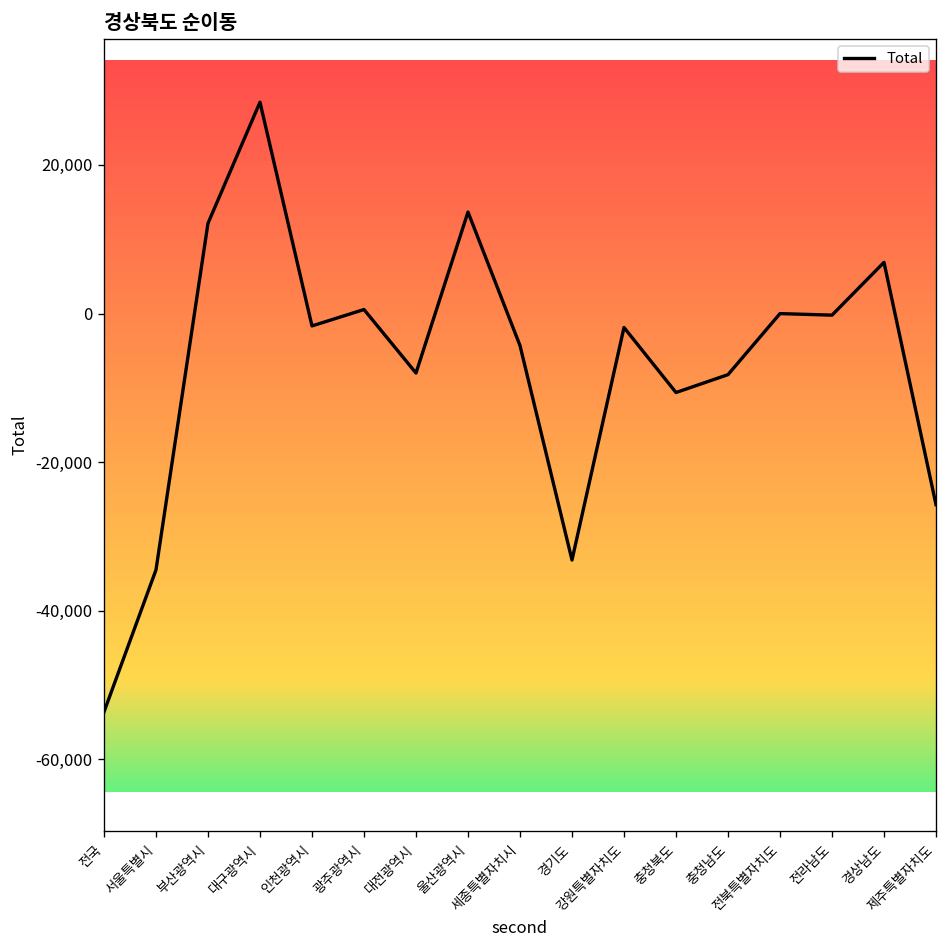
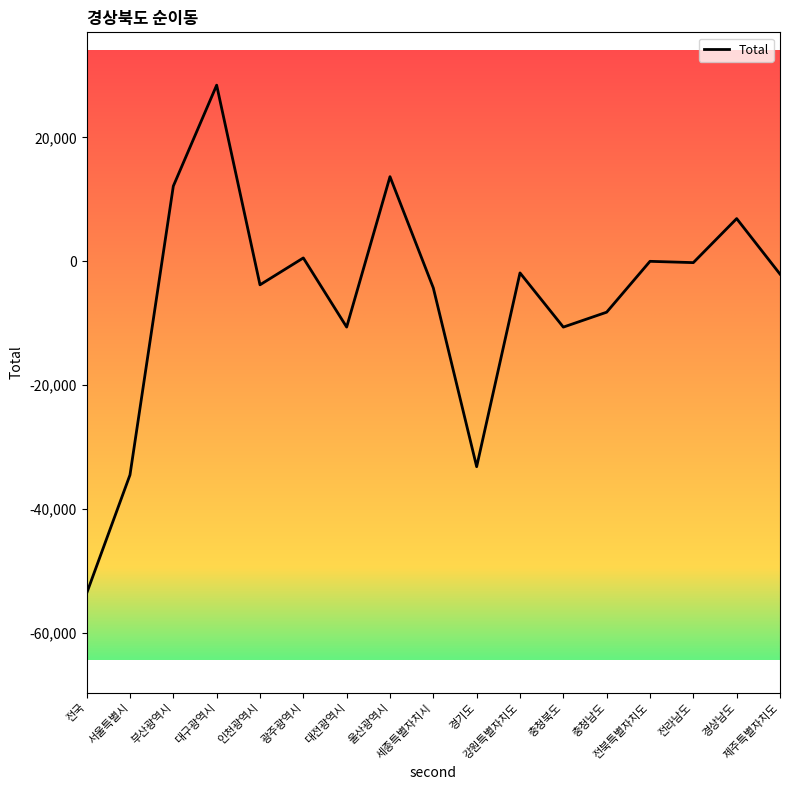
인천광역시: -2,000 -> -4,000
대전광역시: -8,000 -> -11,000
제주특별자치도: -26,000 -> -2,000
